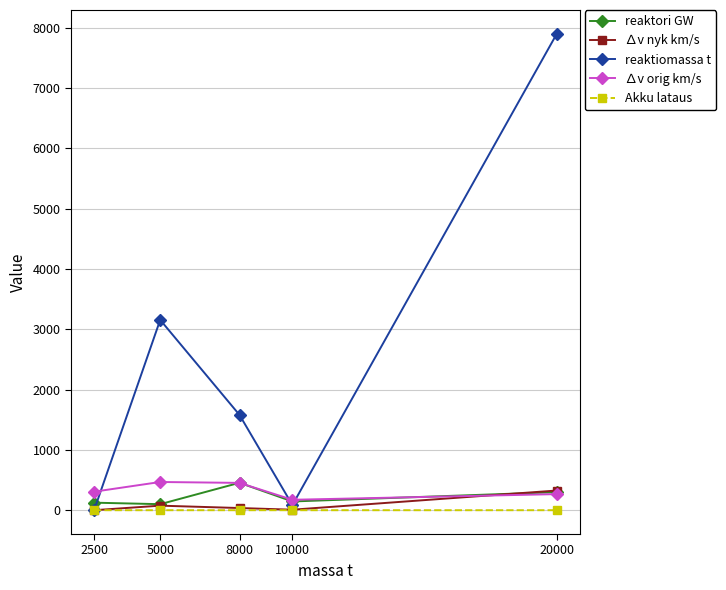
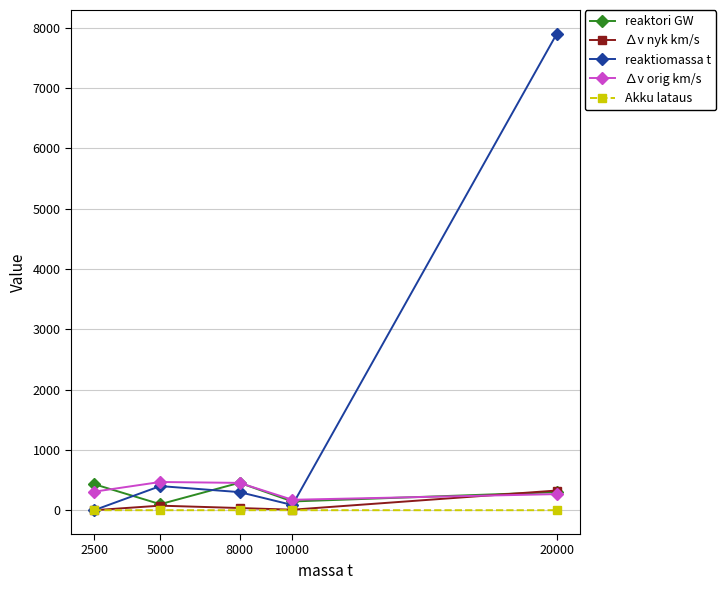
reaktori GW, 2500: 100 -> 400
reaktiomassa t, 5000: 3200 -> 400
reaktiomassa t, 8000: 1600 -> 300
